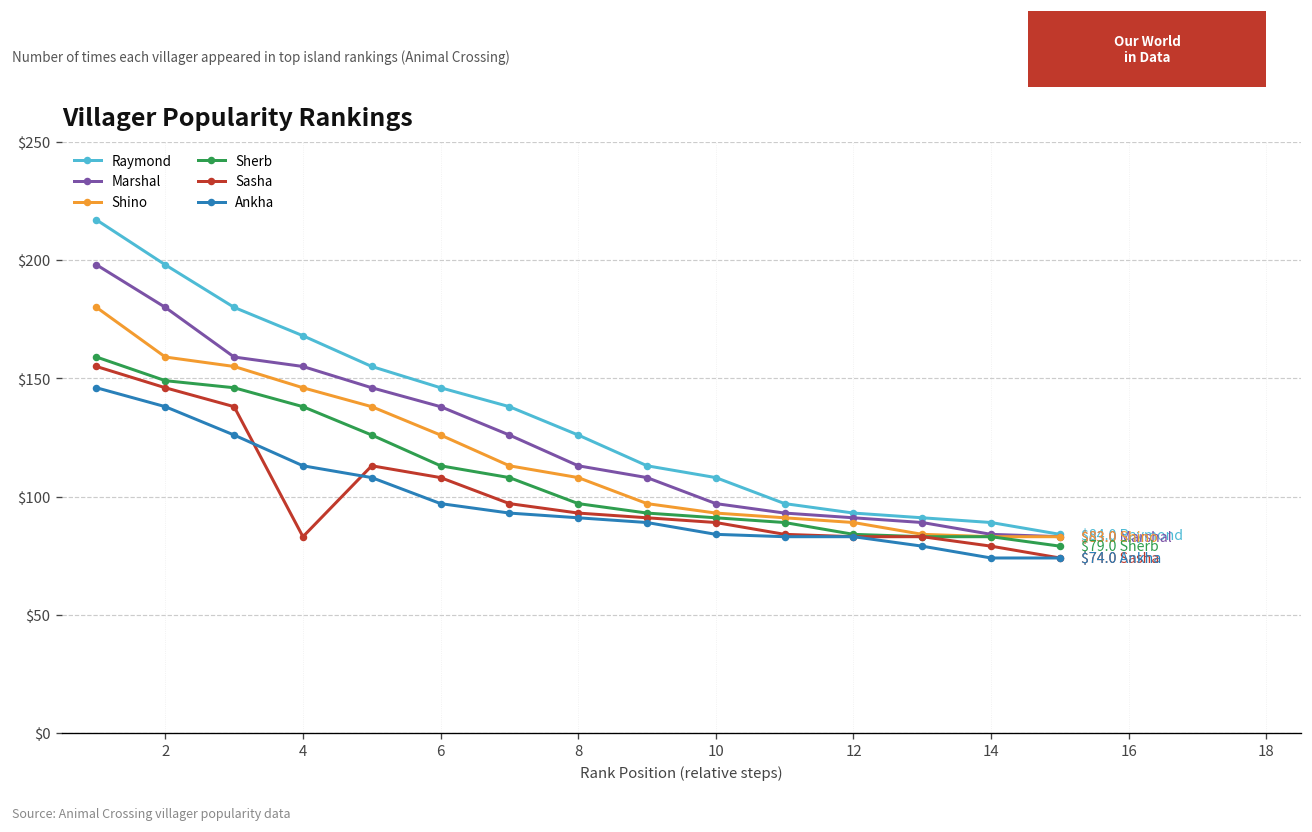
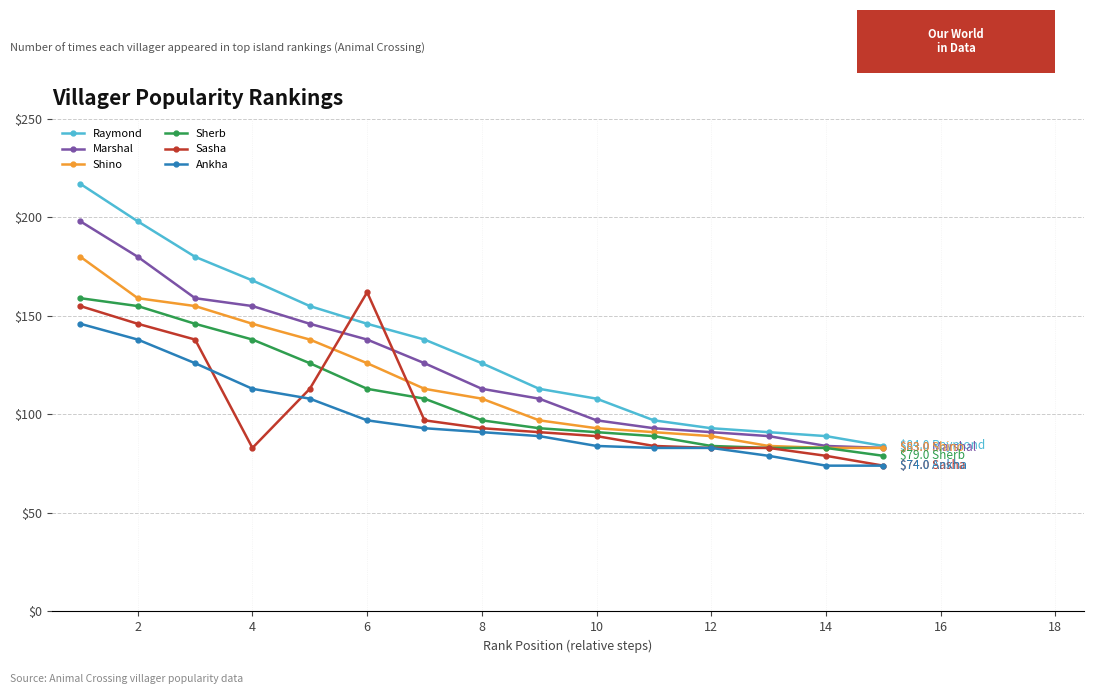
Sherb, 2: $149 -> $155
Sasha, 6: $108 -> $162
